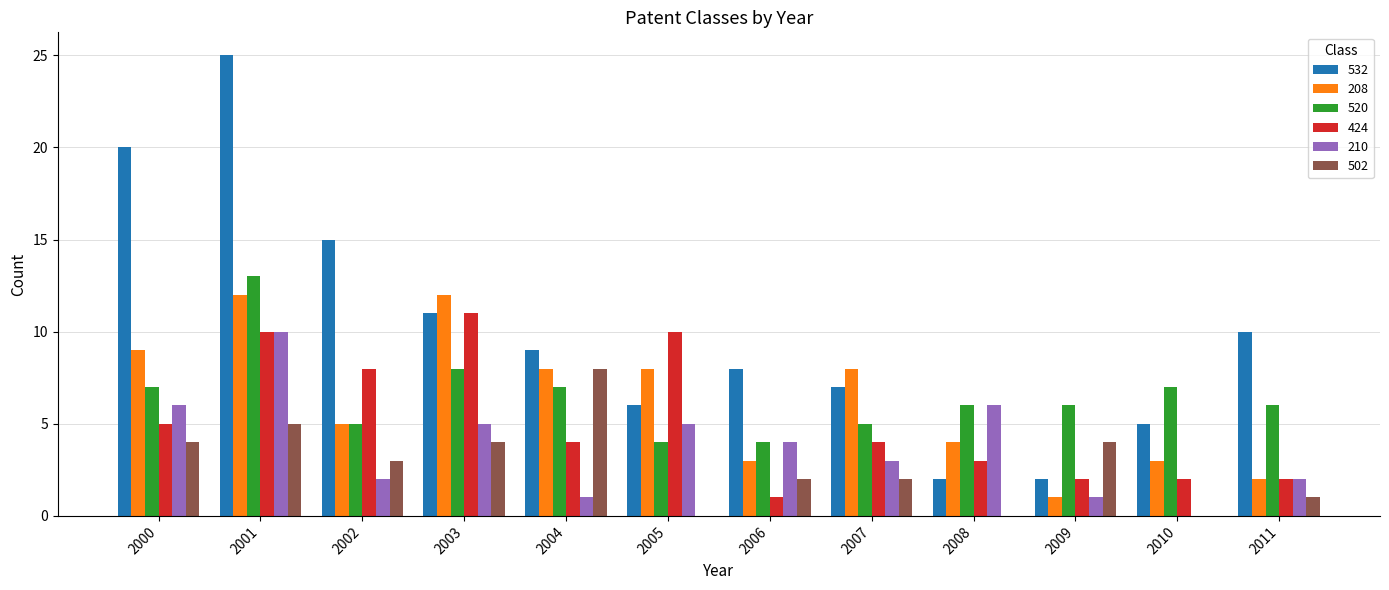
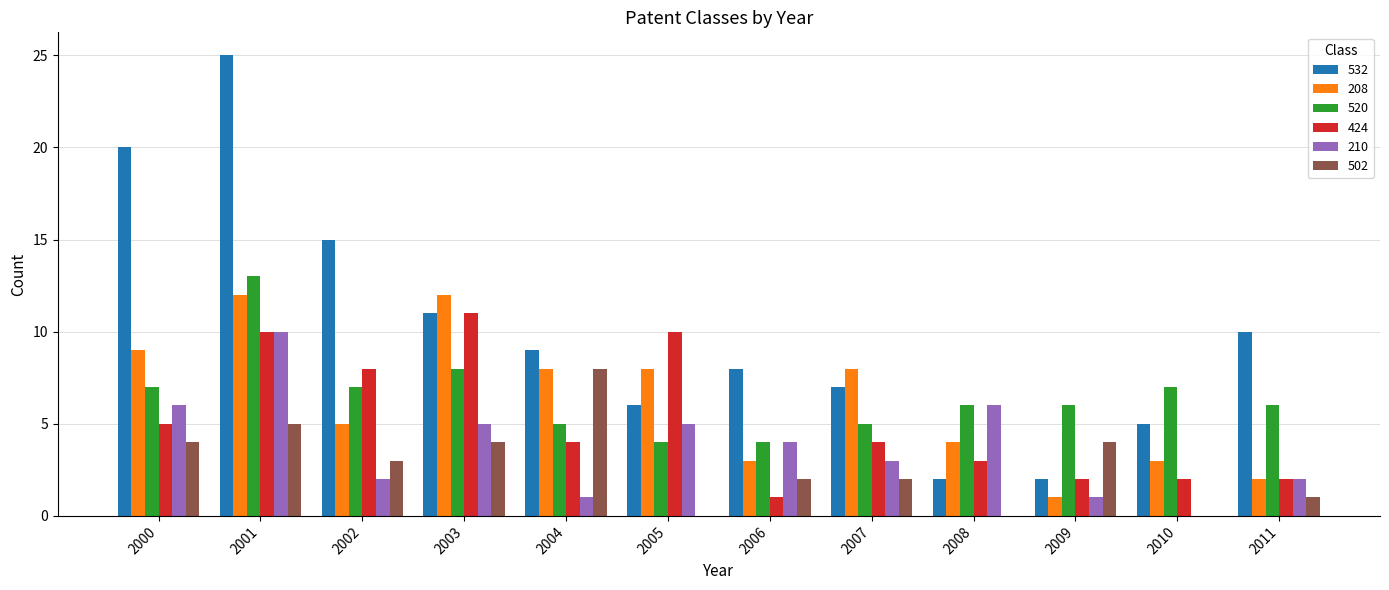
520, 2002: 5 -> 7
520, 2004: 7 -> 5
